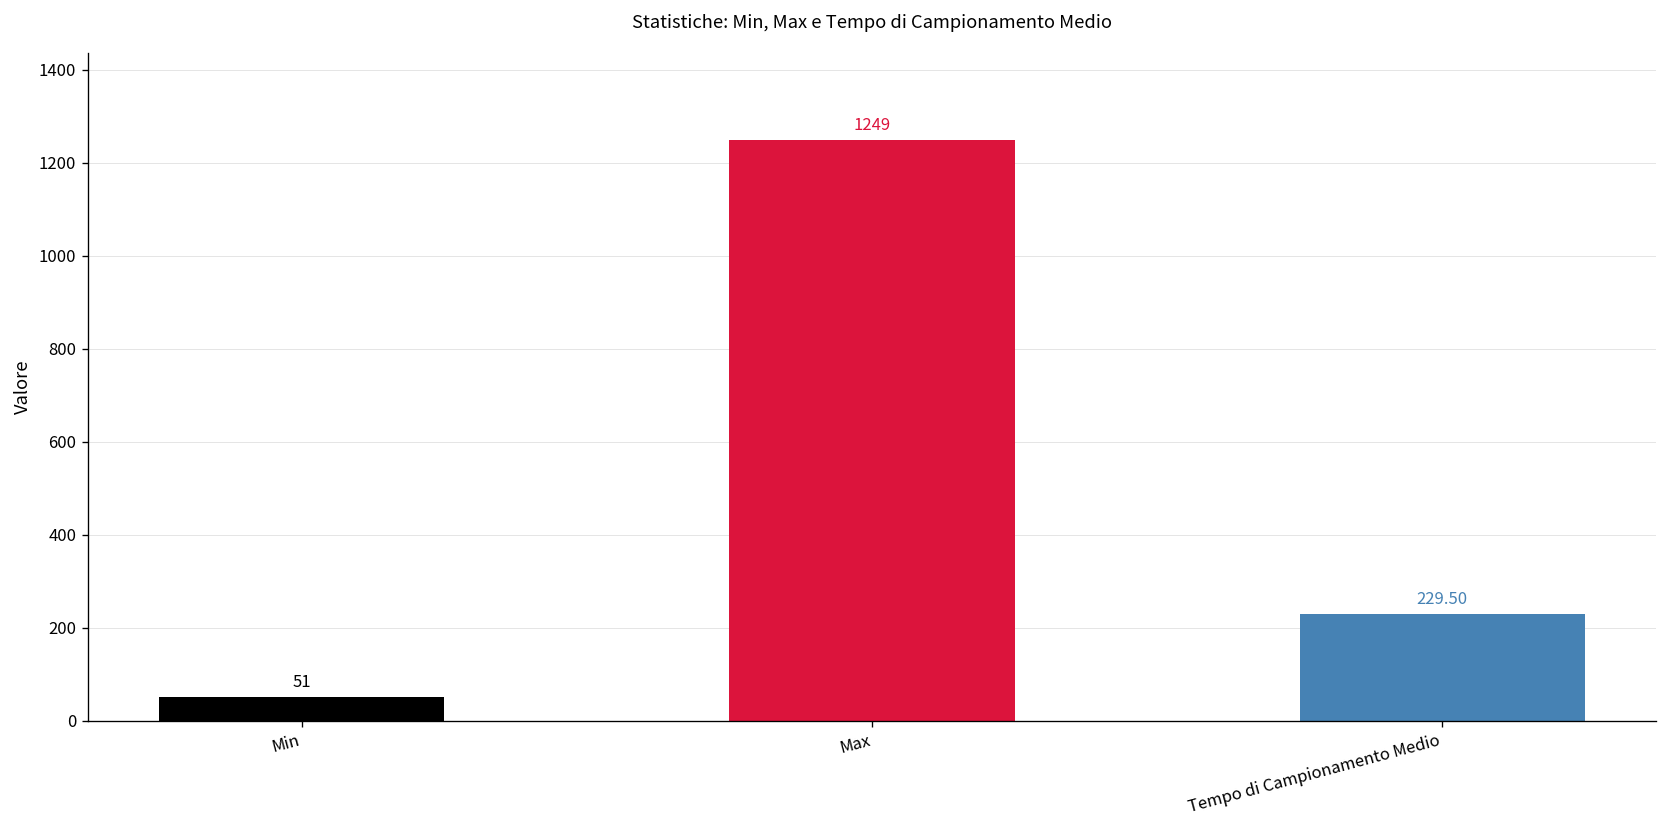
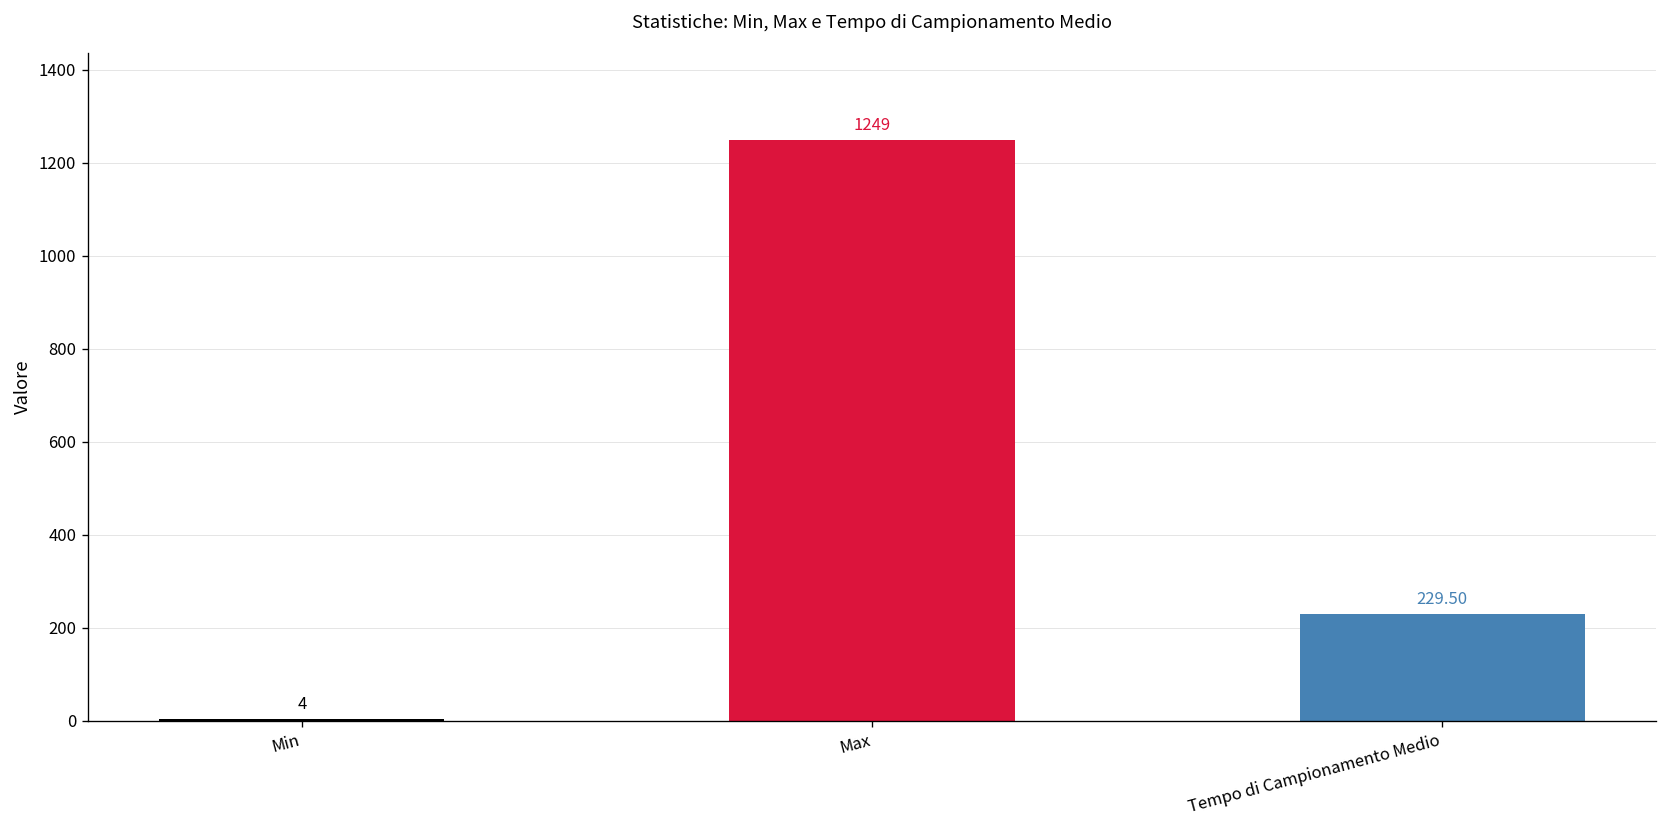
Min: 51 -> 4
